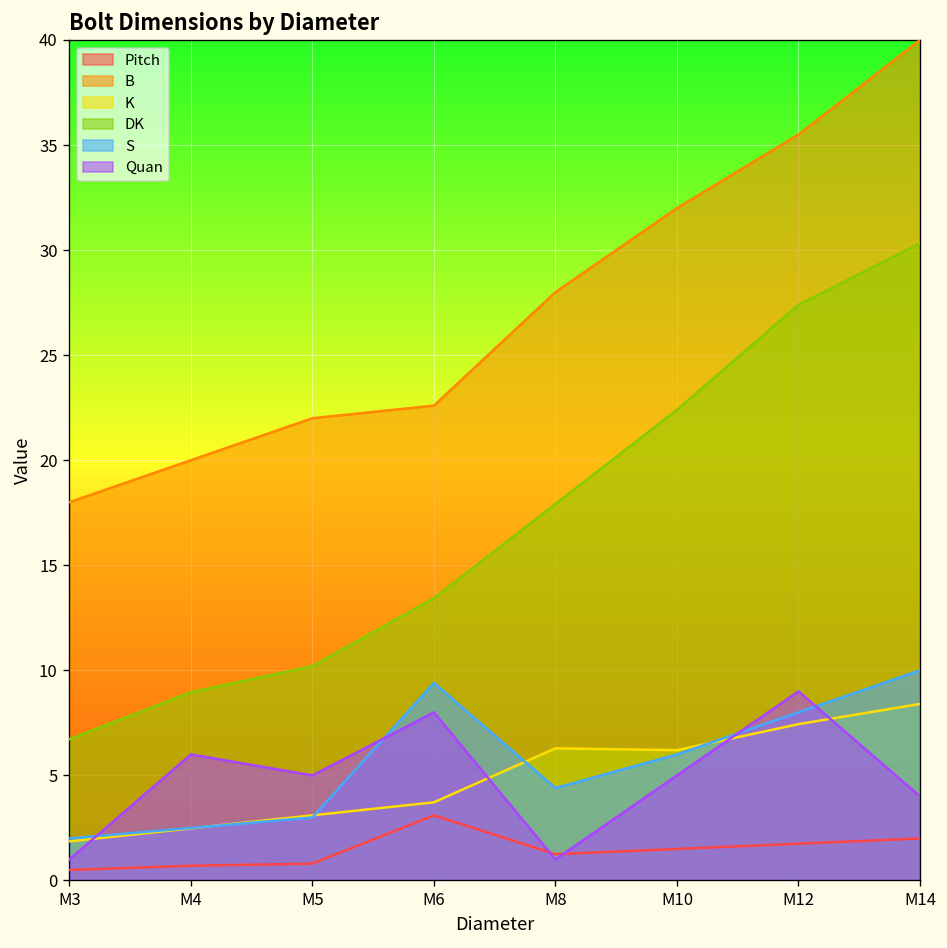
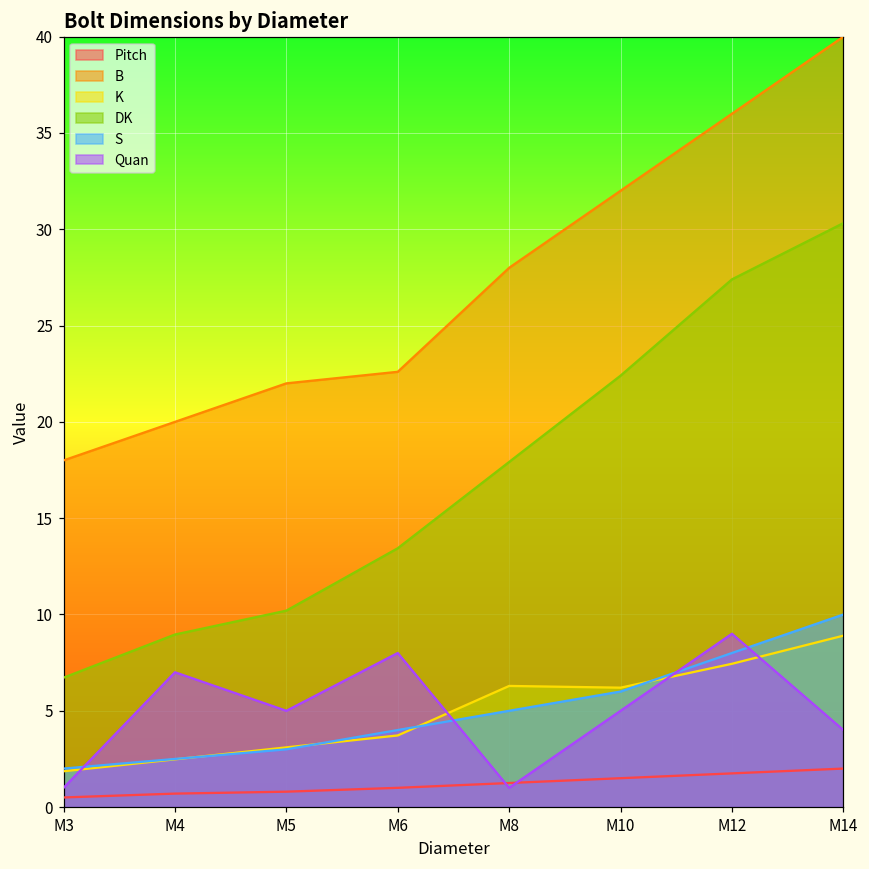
Quan, M4: 6 -> 7
Pitch, M6: 3.1 -> 1.0
S, M6: 9.4 -> 4.0
S, M8: 4.4 -> 5.0
B, M12: 35.5 -> 36.0
K, M14: 8.4 -> 8.9
